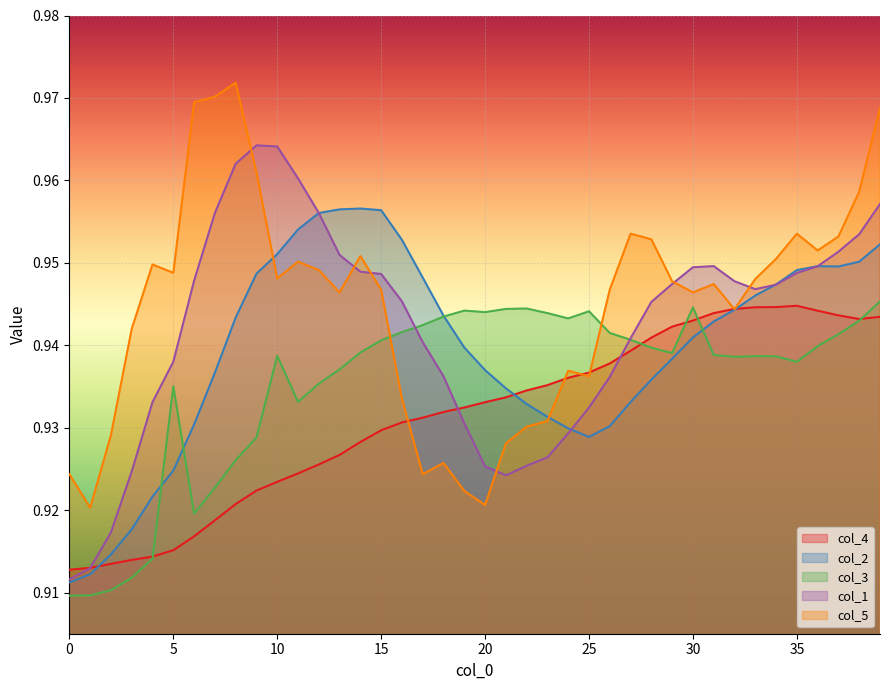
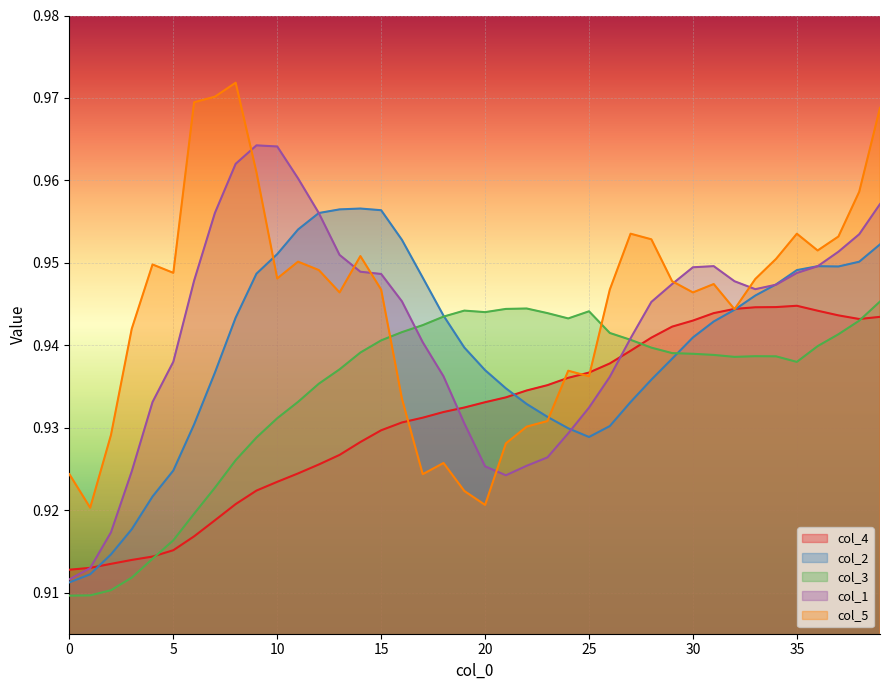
col_3, 5: 0.935 -> 0.916
col_3, 10: 0.939 -> 0.931
col_3, 30: 0.945 -> 0.939
